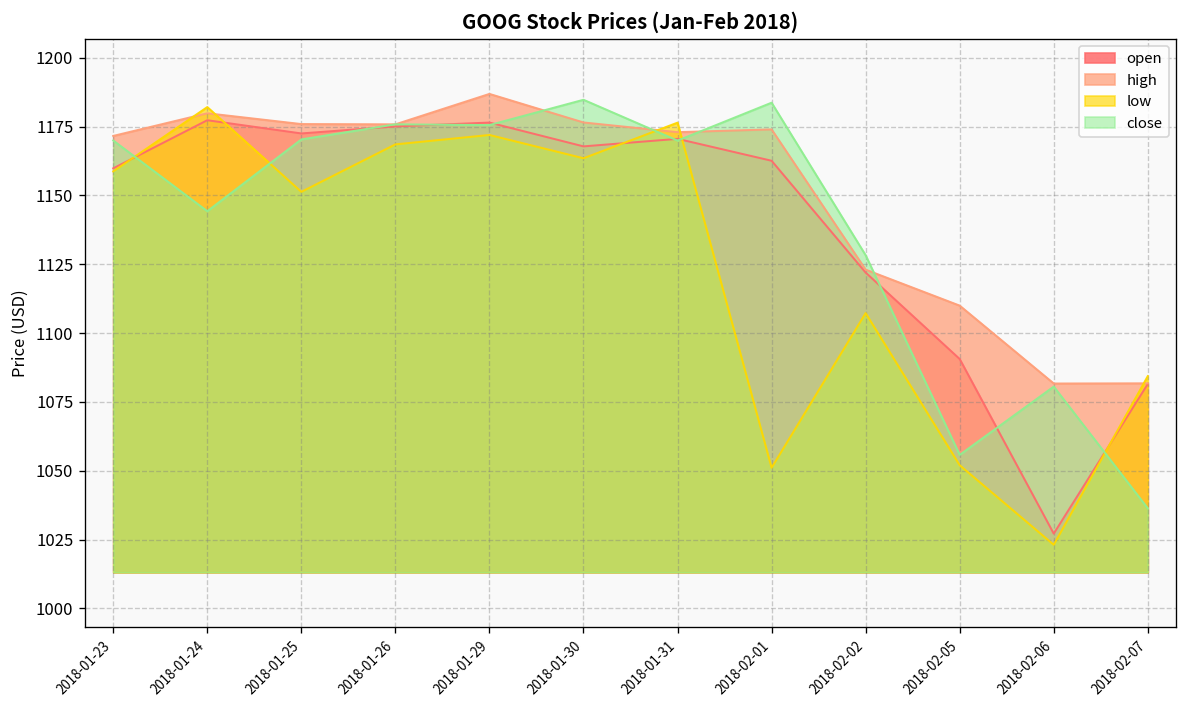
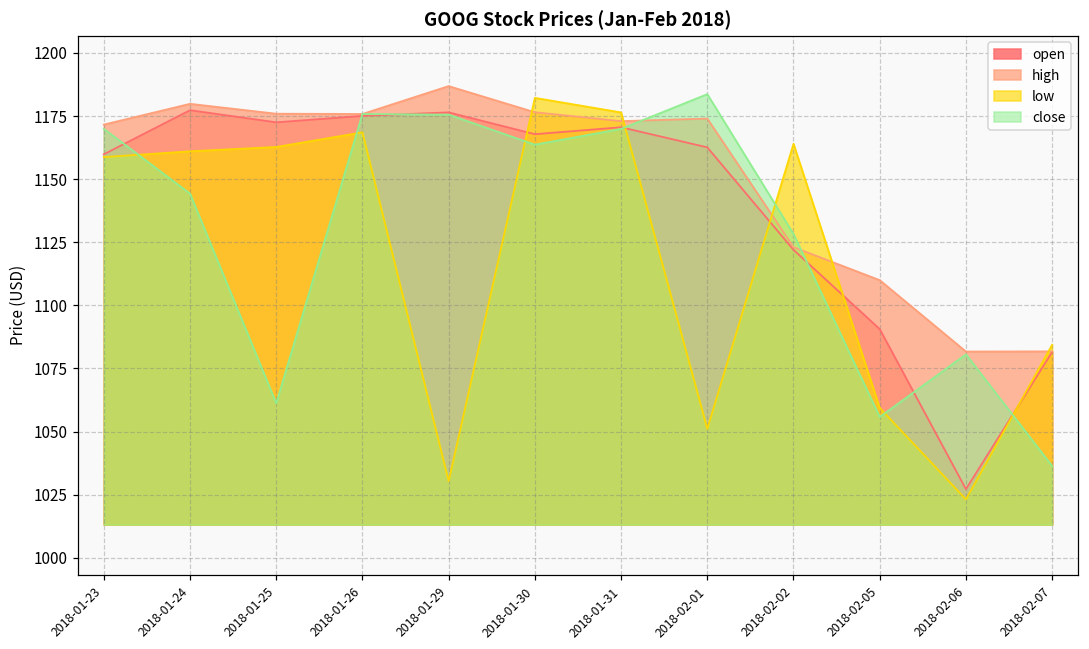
low, 2018-01-24: 1182 -> 1161
low, 2018-01-25: 1151 -> 1163
close, 2018-01-25: 1170 -> 1061
low, 2018-01-29: 1172 -> 1030
low, 2018-01-30: 1164 -> 1182
close, 2018-01-30: 1185 -> 1164
low, 2018-02-02: 1107 -> 1164
low, 2018-02-05: 1052 -> 1059
